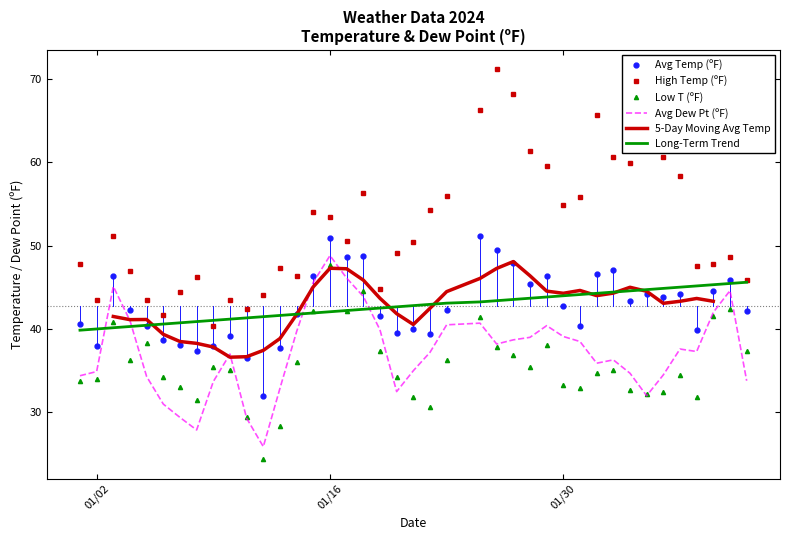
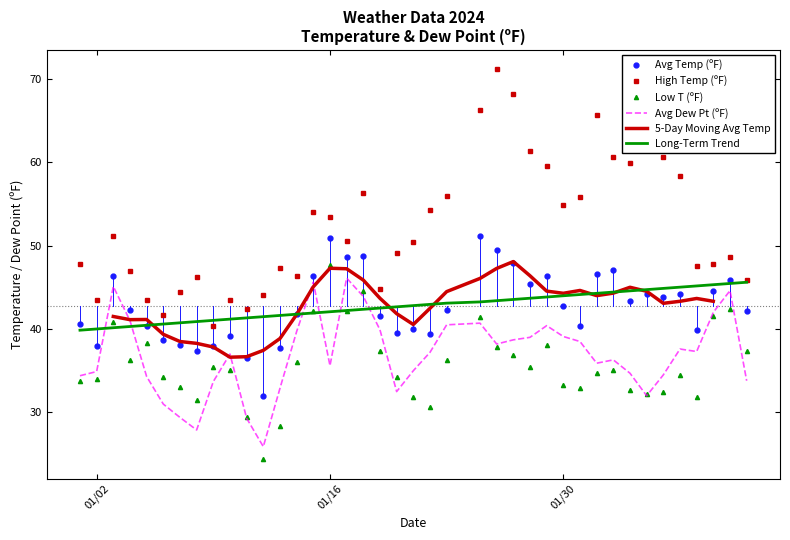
Avg Dew Pt (ºF), 01/16: 49 -> 36
